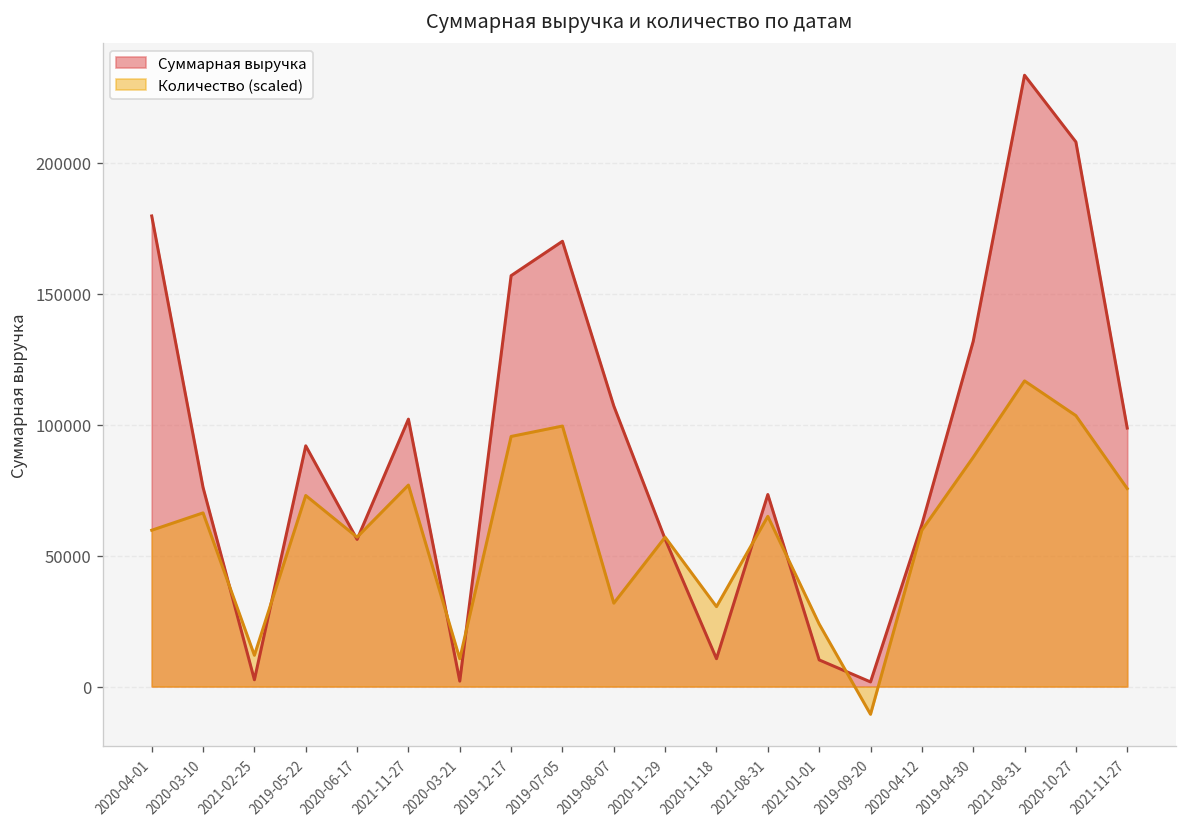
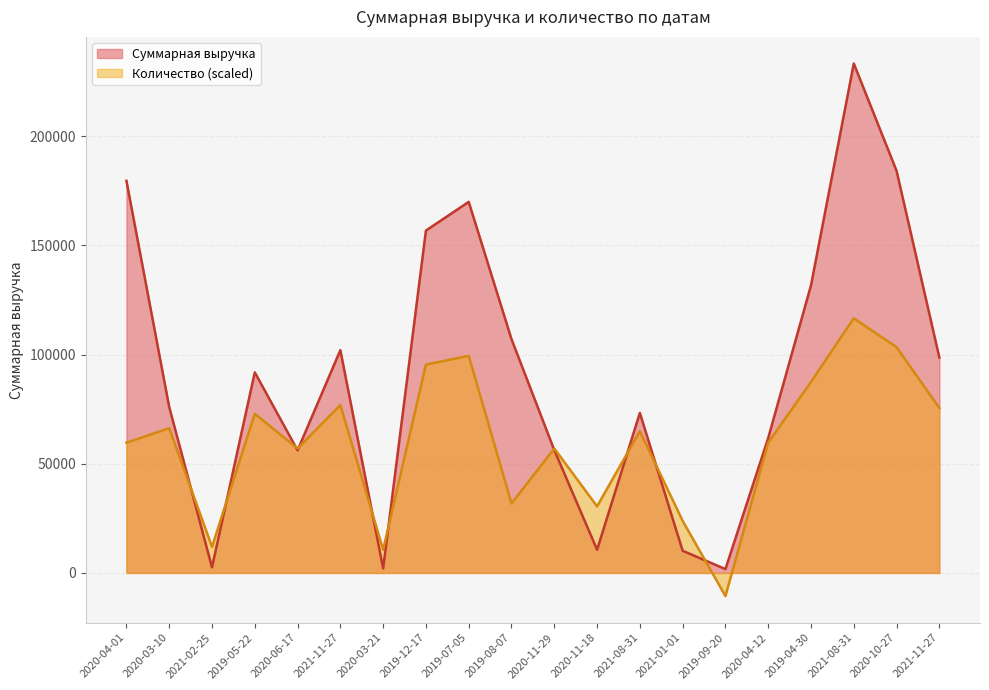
Суммарная выручка, 2020-10-27: 208000 -> 184000
